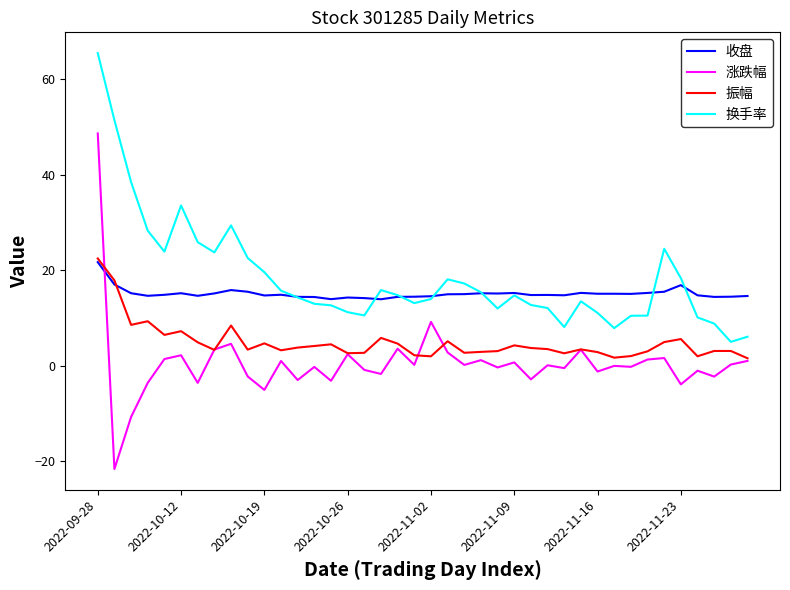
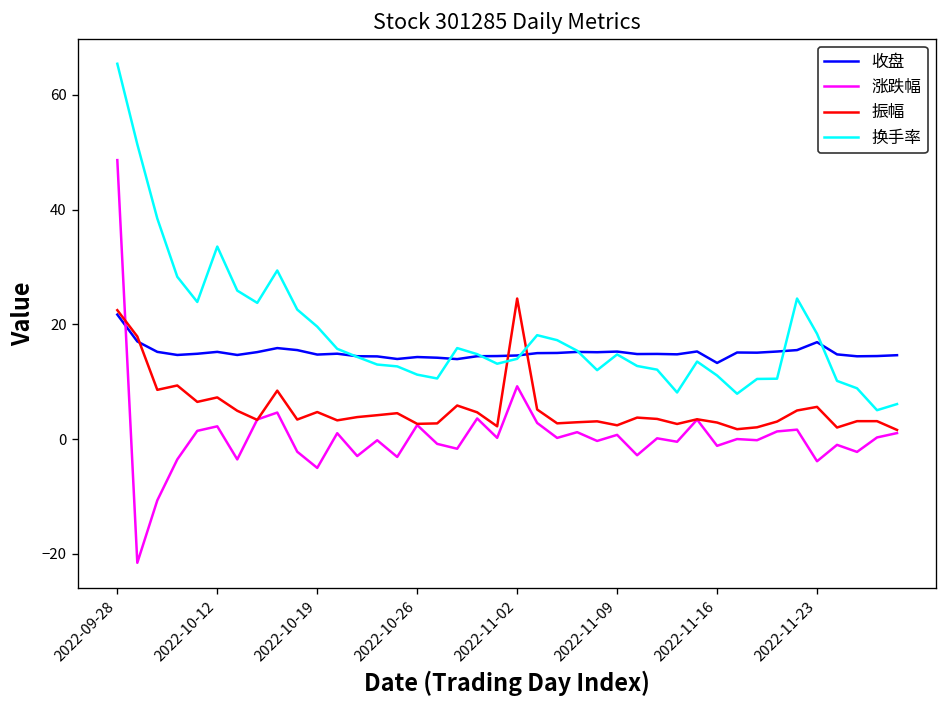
振幅, 2022-11-02: 2 -> 25
振幅, 2022-11-09: 4 -> 2
收盘, 2022-11-16: 15 -> 13
